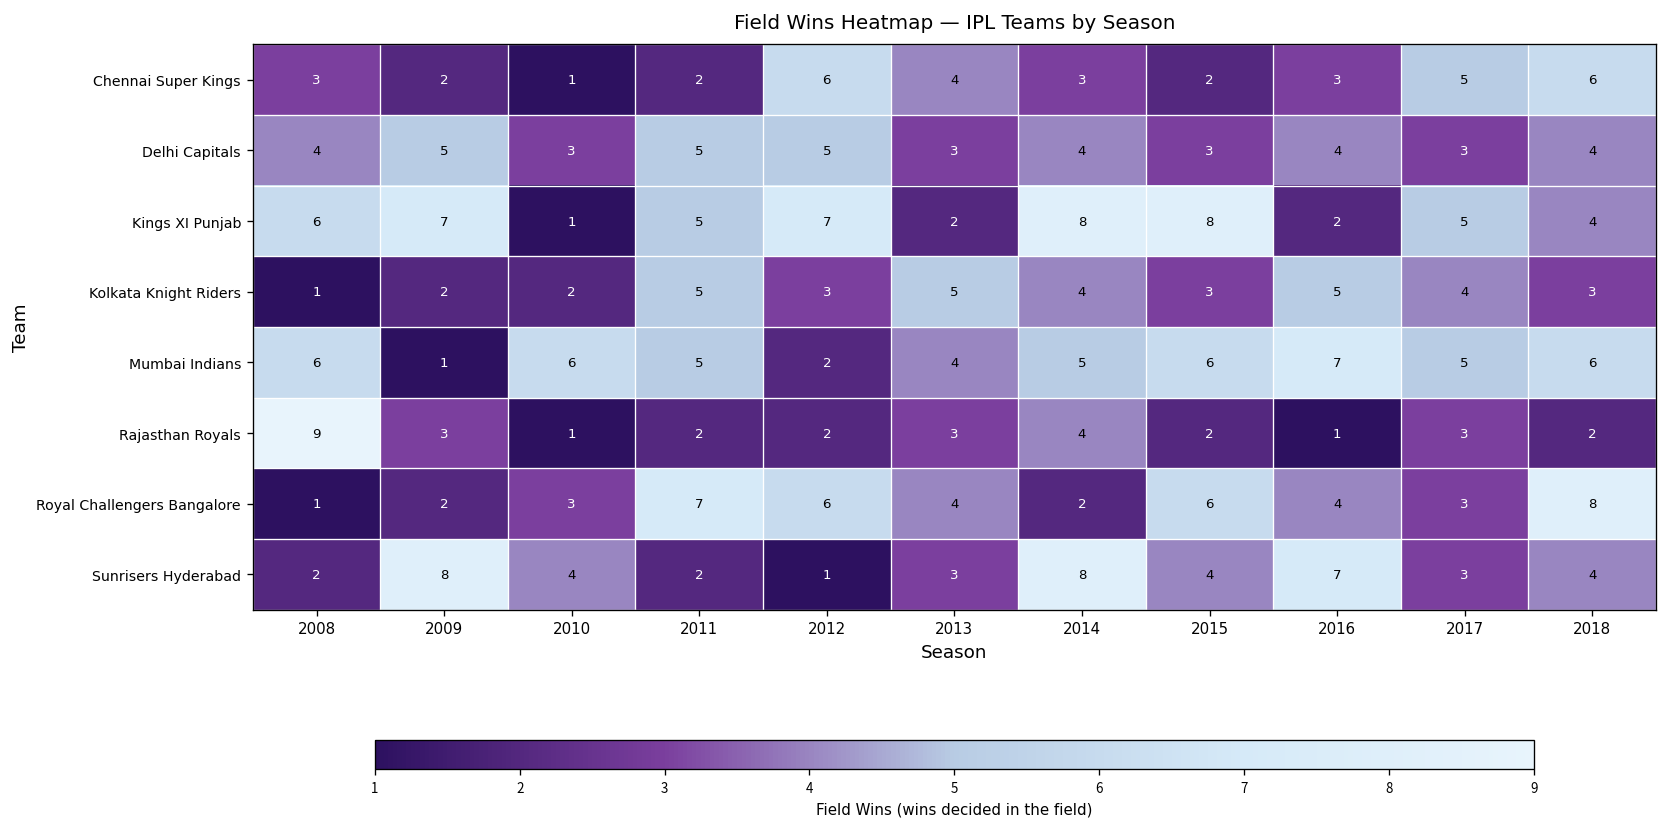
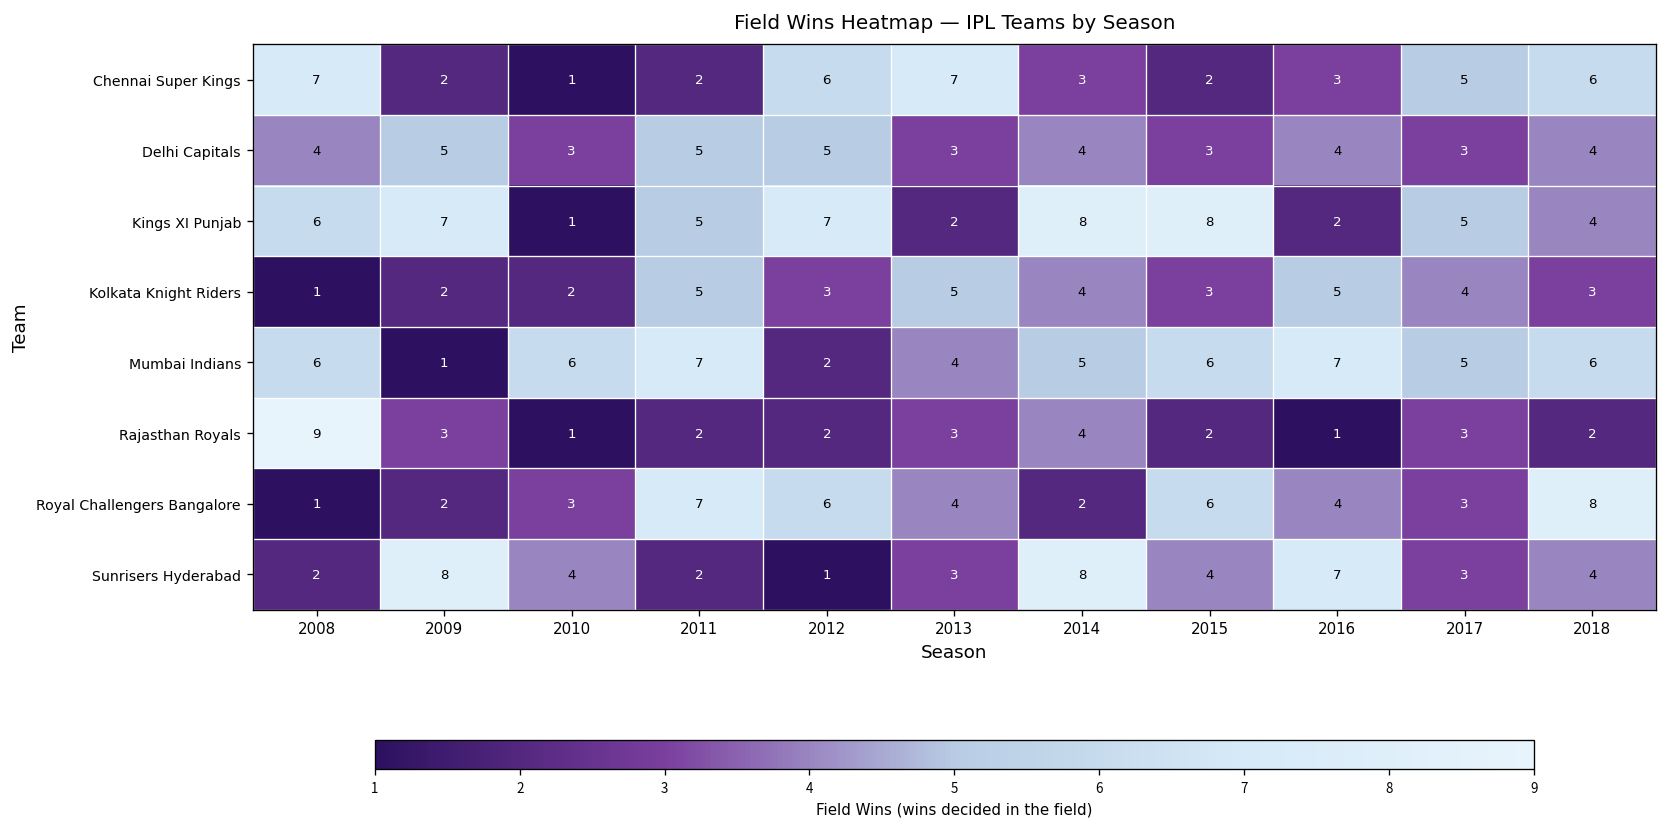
Chennai Super Kings, 2008: 3 -> 7
Chennai Super Kings, 2013: 4 -> 7
Mumbai Indians, 2011: 5 -> 7
